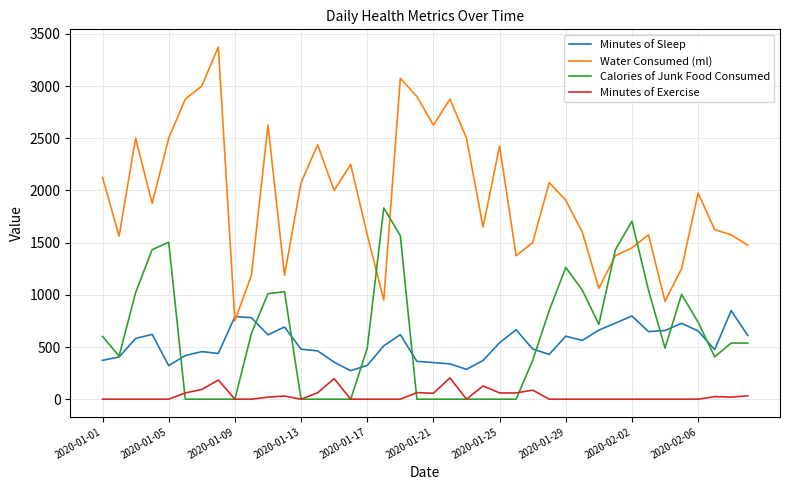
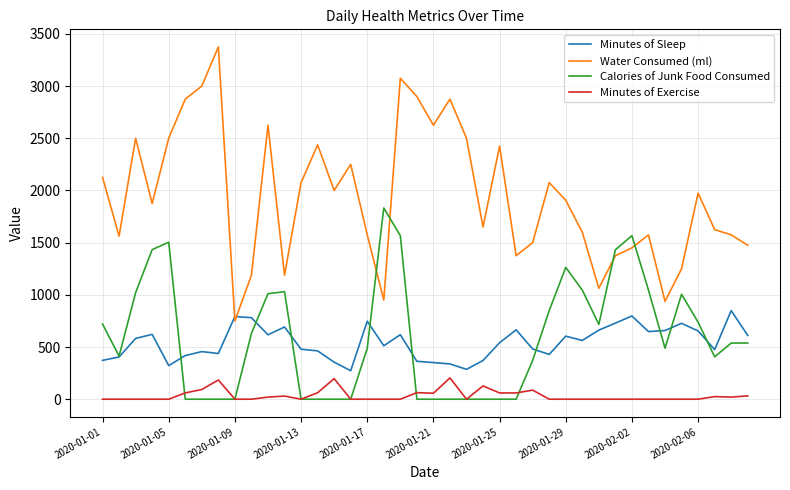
Calories of Junk Food Consumed, 2020-01-01: 600 -> 720
Minutes of Sleep, 2020-01-17: 320 -> 750
Calories of Junk Food Consumed, 2020-02-02: 1710 -> 1570
